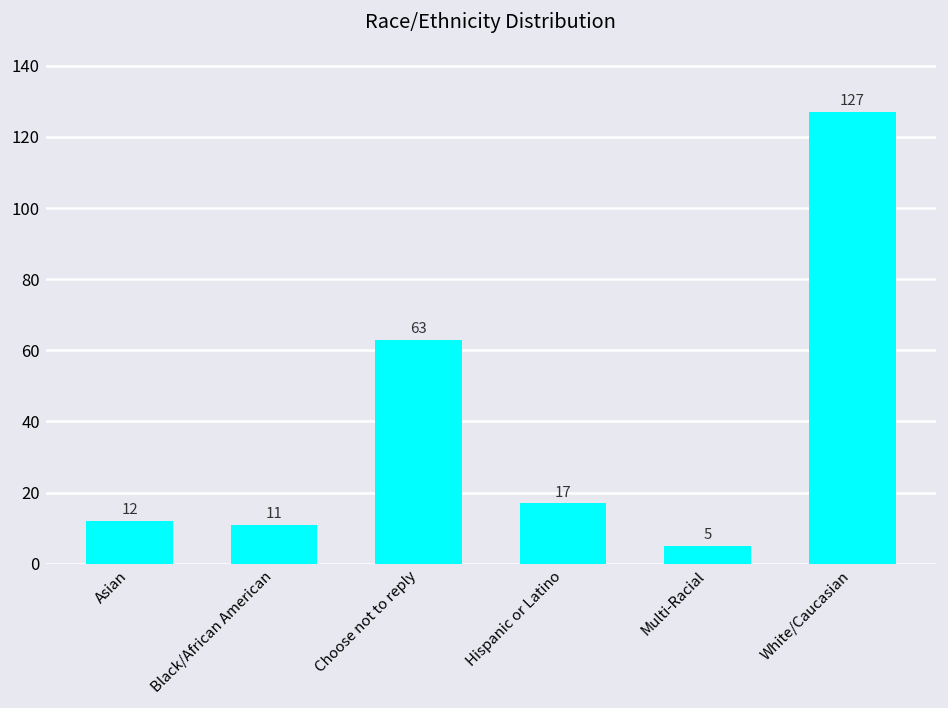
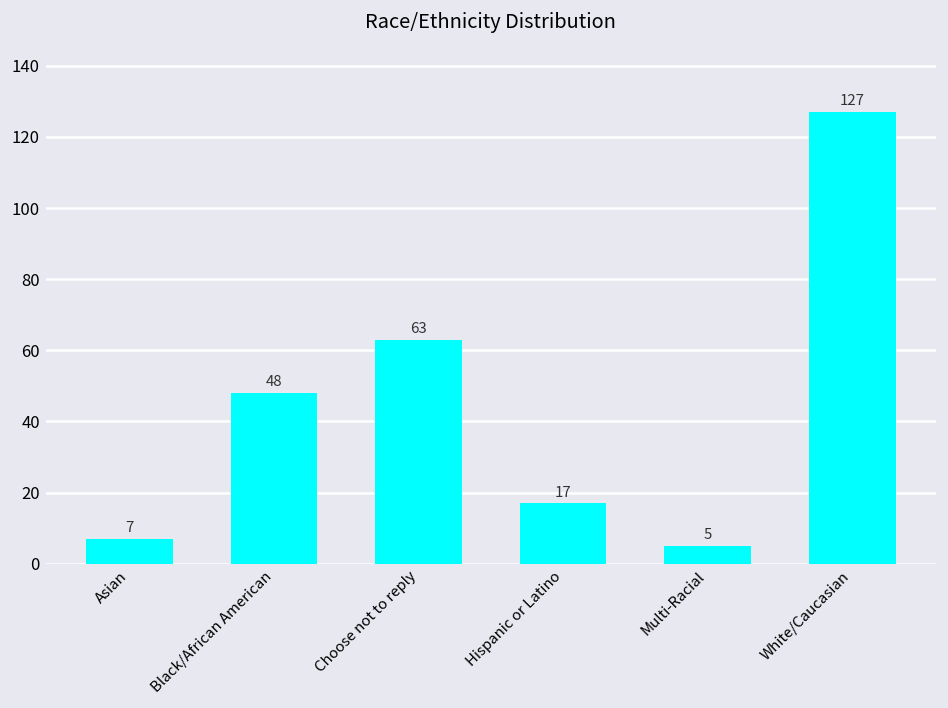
Asian: 12 -> 7
Black/African American: 11 -> 48
